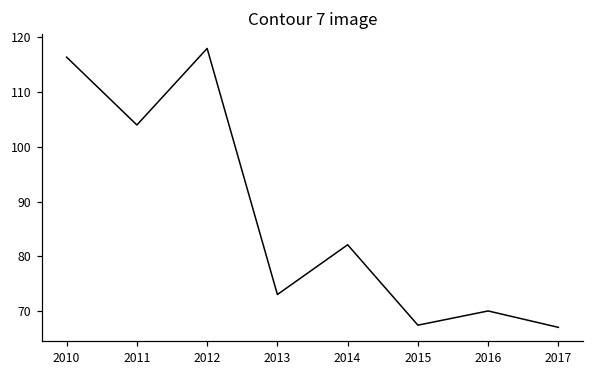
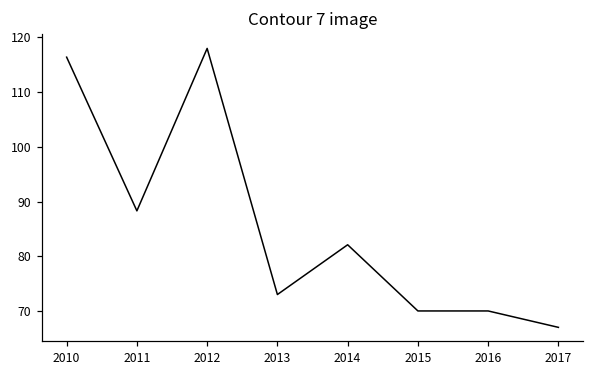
2011: 104 -> 88
2015: 67 -> 70
